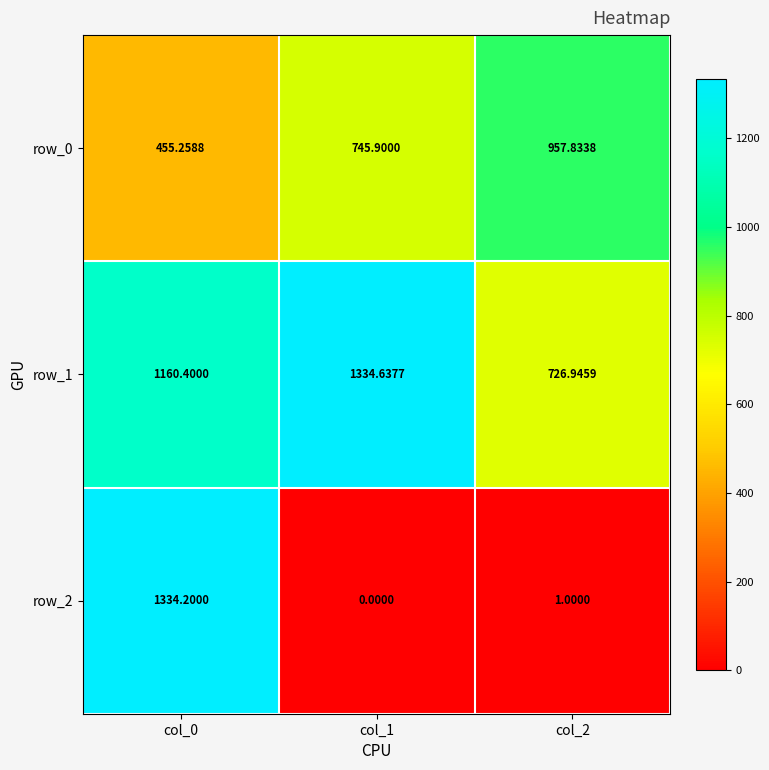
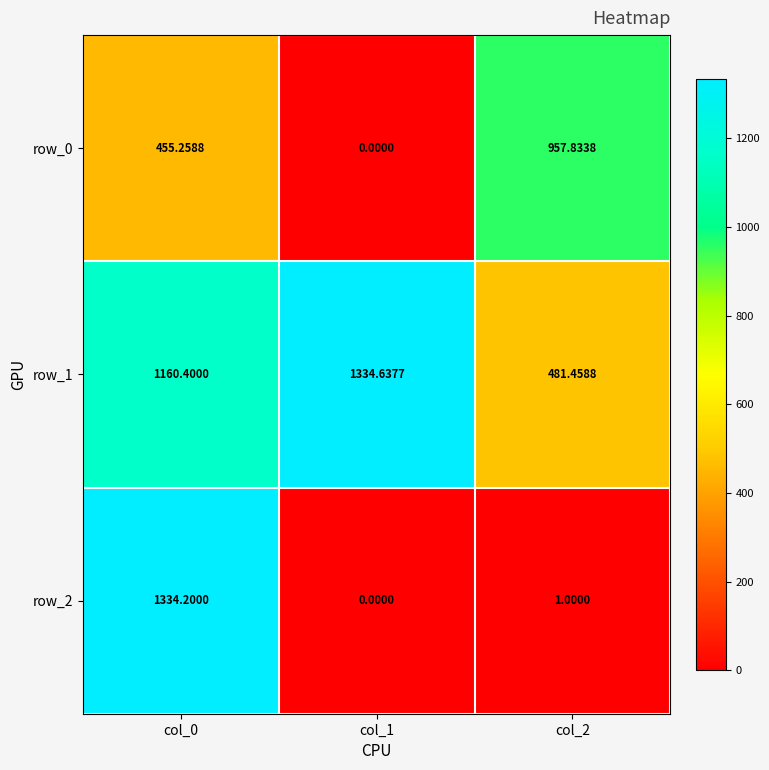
row_0, col_1: 745.9000 -> 0.0000
row_1, col_2: 726.9459 -> 481.4588
